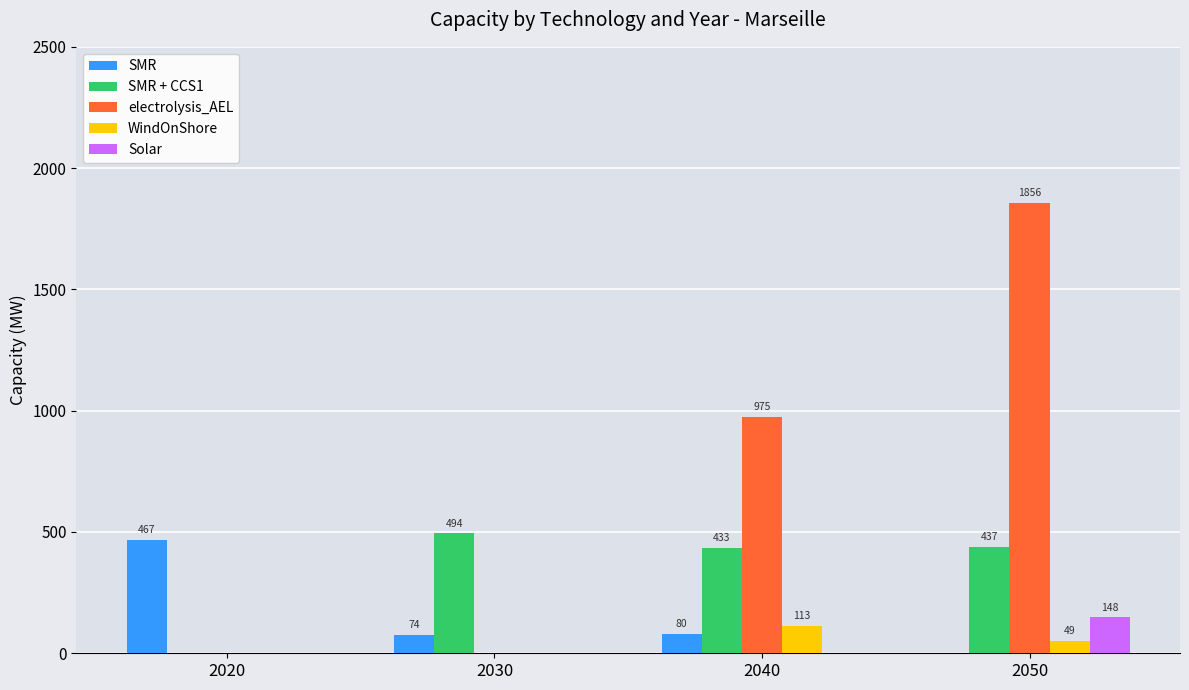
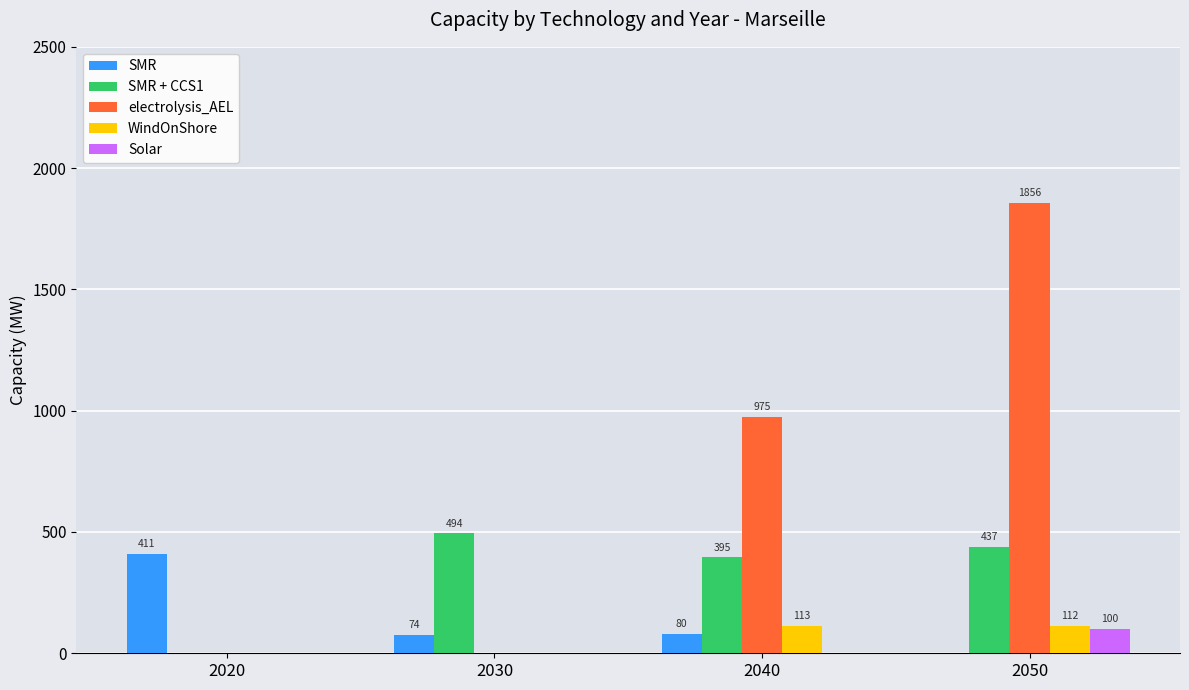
SMR, 2020: 467 -> 411
SMR + CCS1, 2040: 433 -> 395
WindOnShore, 2050: 49 -> 112
Solar, 2050: 148 -> 100
